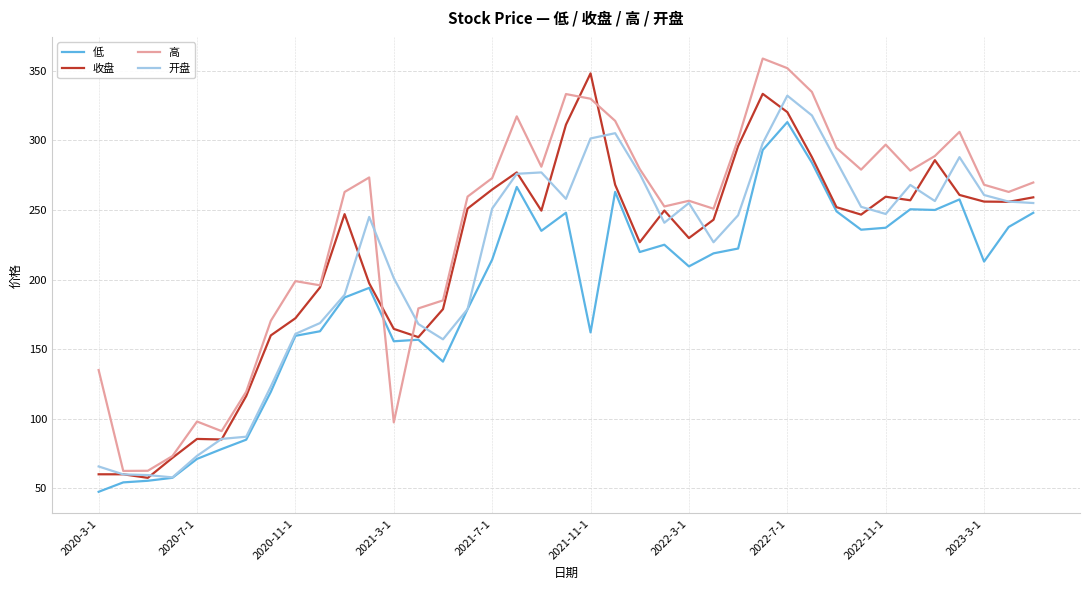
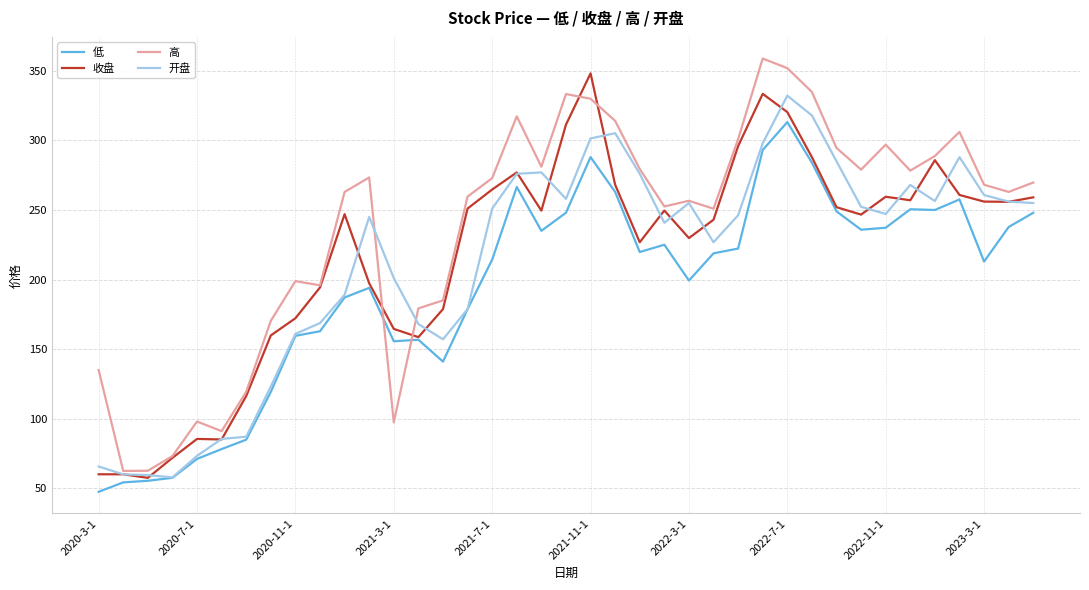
低, 2021-11-1: 162 -> 288
低, 2022-3-1: 209 -> 199
